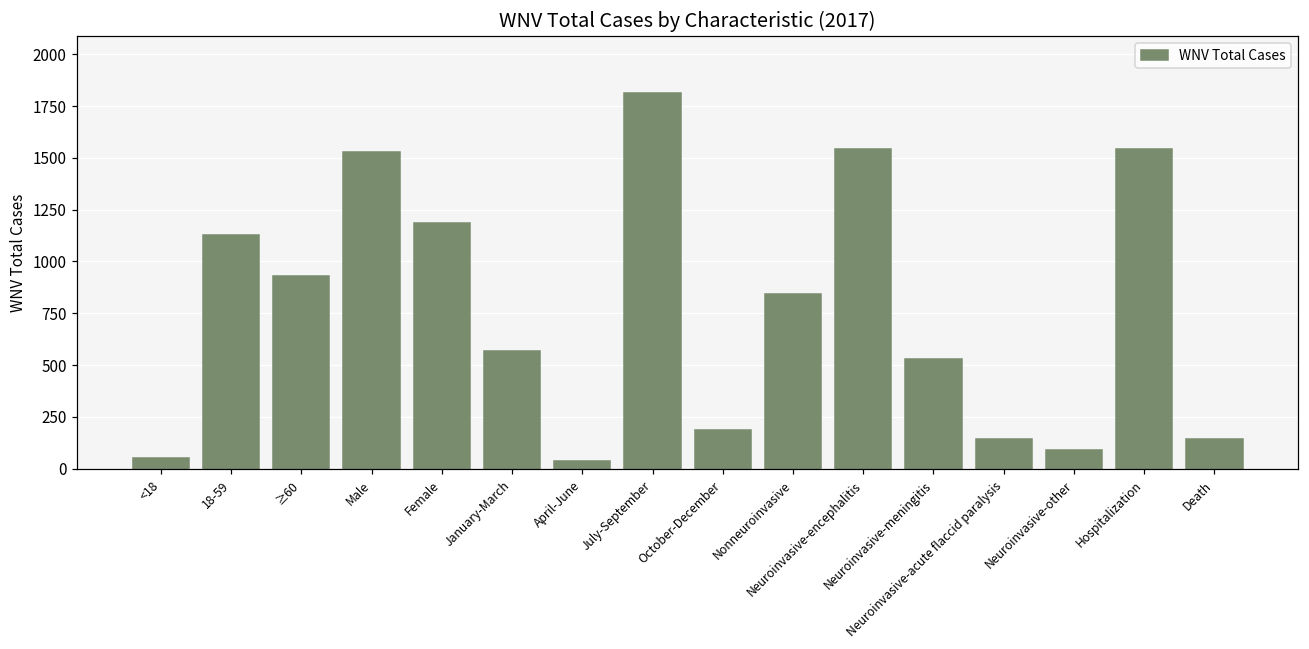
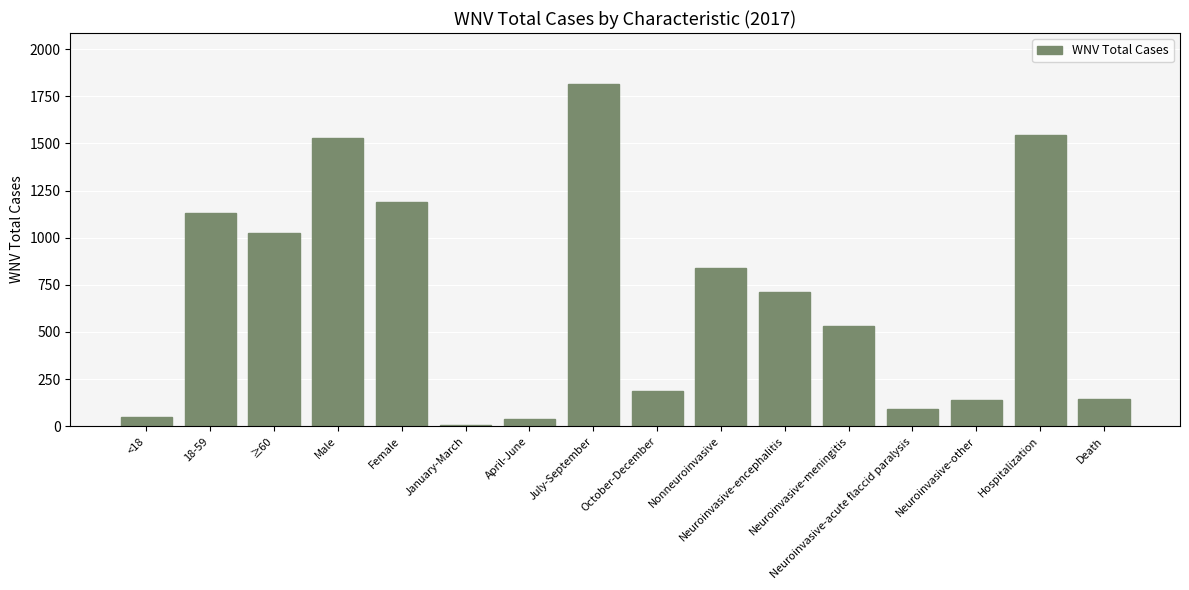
≥60: 930 -> 1030
January-March: 570 -> 10
Neuroinvasive-encephalitis: 1540 -> 710
Neuroinvasive-acute flaccid paralysis: 140 -> 90
Neuroinvasive-other: 90 -> 140
